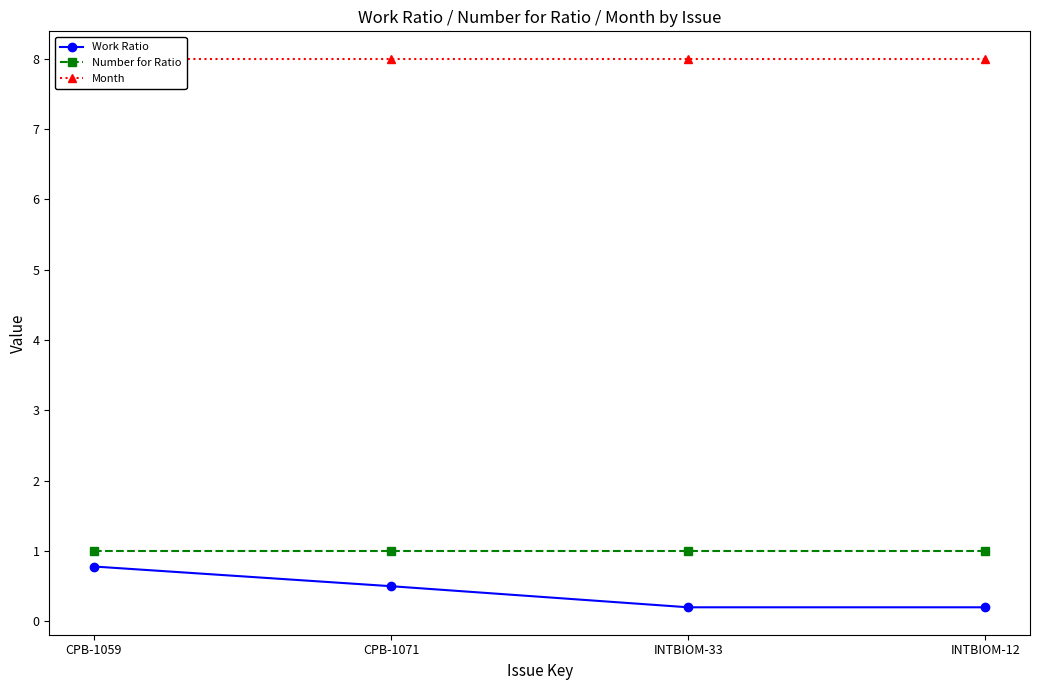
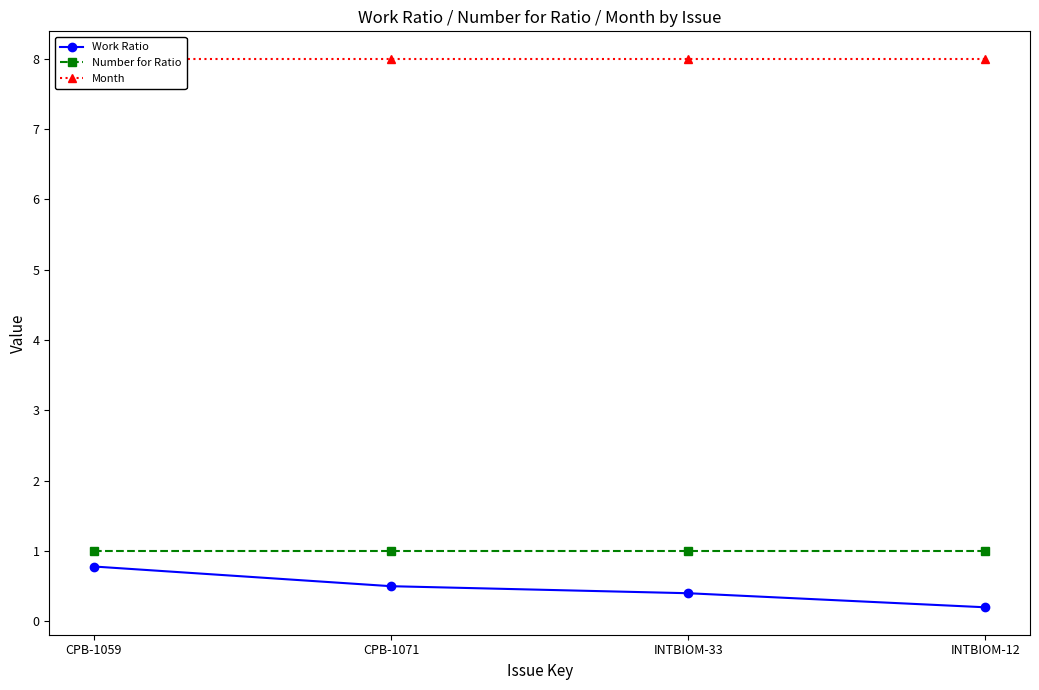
Work Ratio, INTBIOM-33: 0.2 -> 0.4
